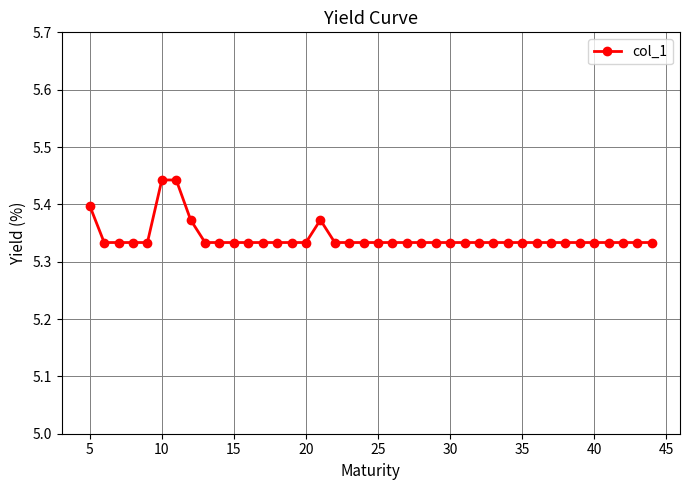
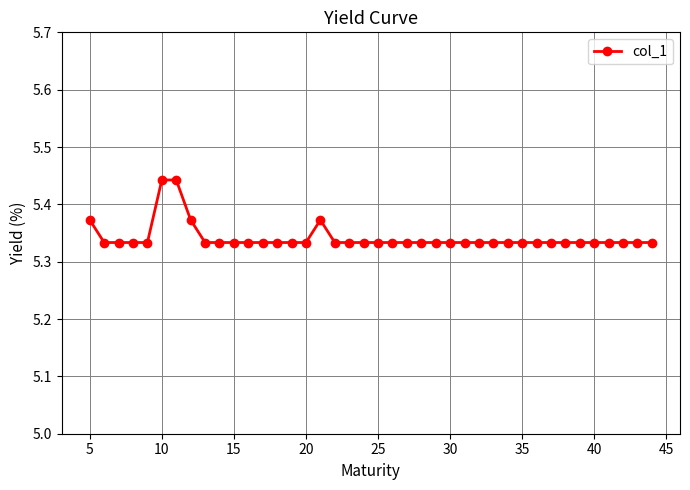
5: 5.40 -> 5.37
